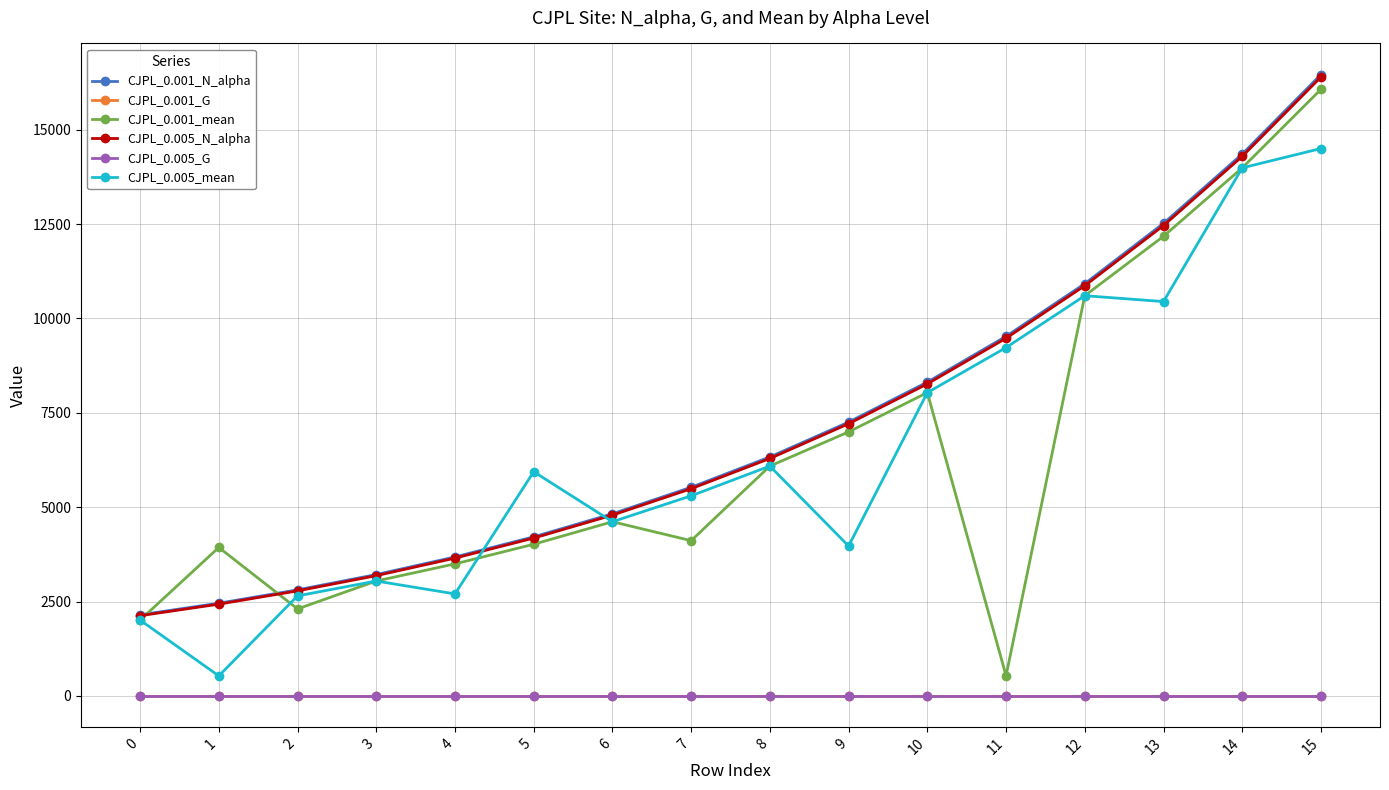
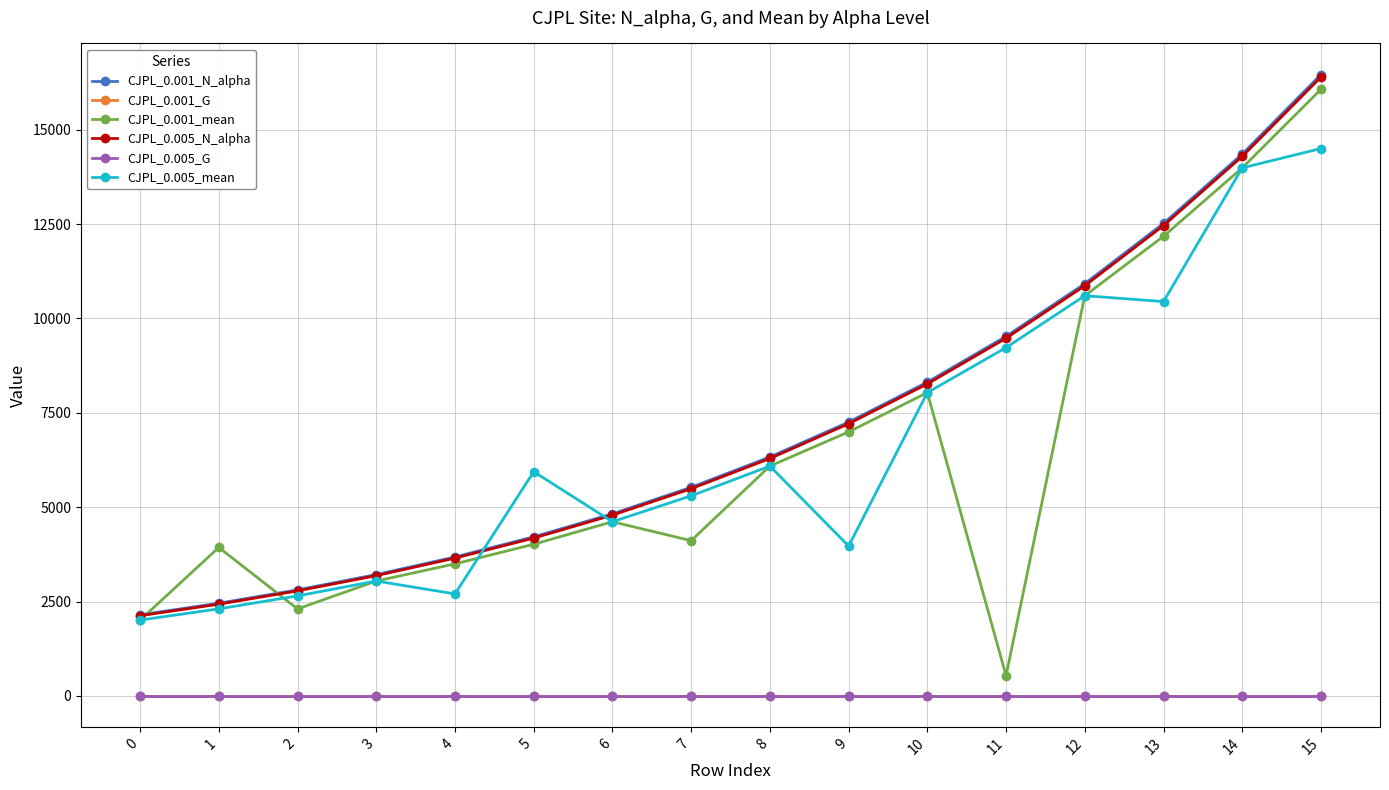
CJPL_0.005_mean, 1: 500 -> 2300
